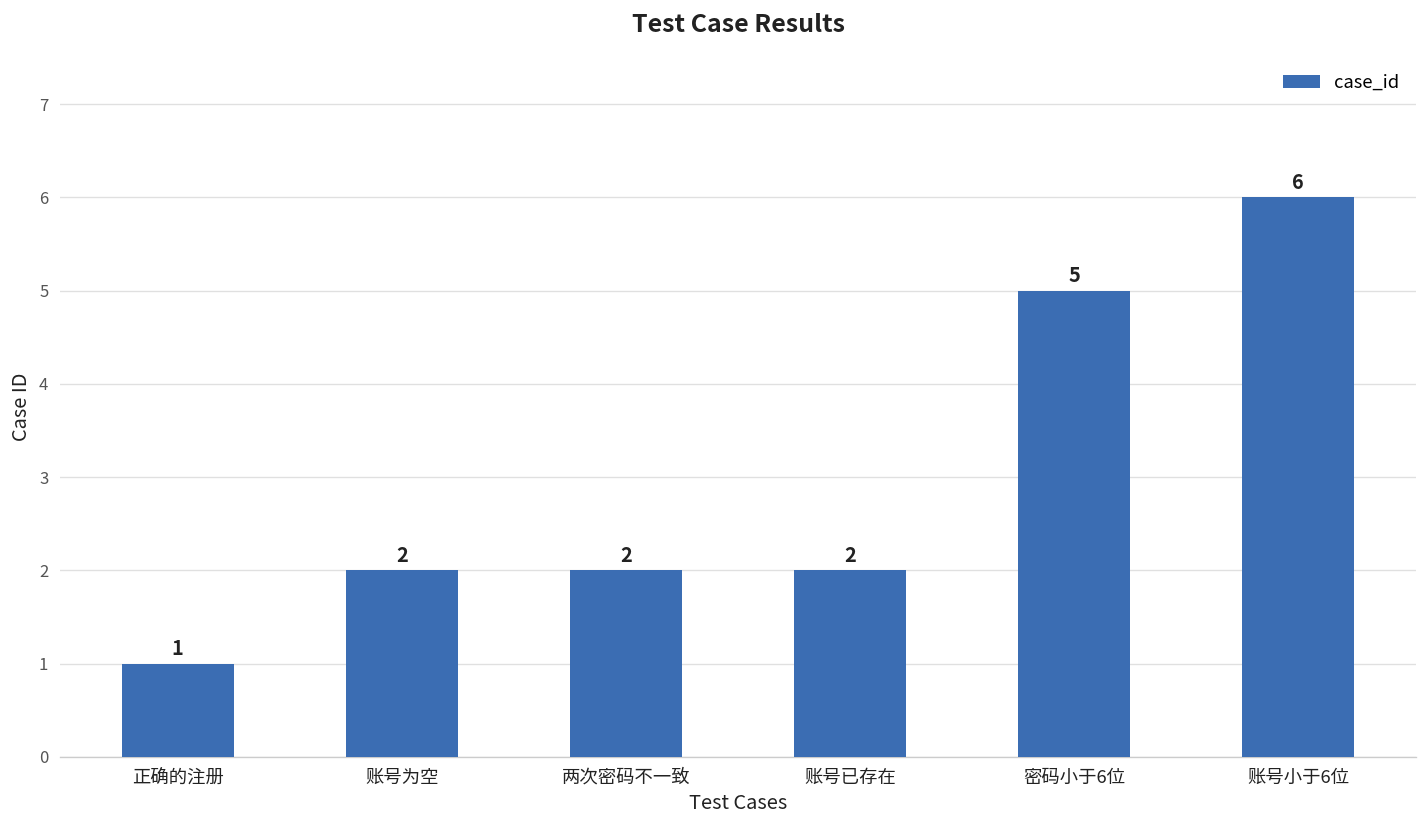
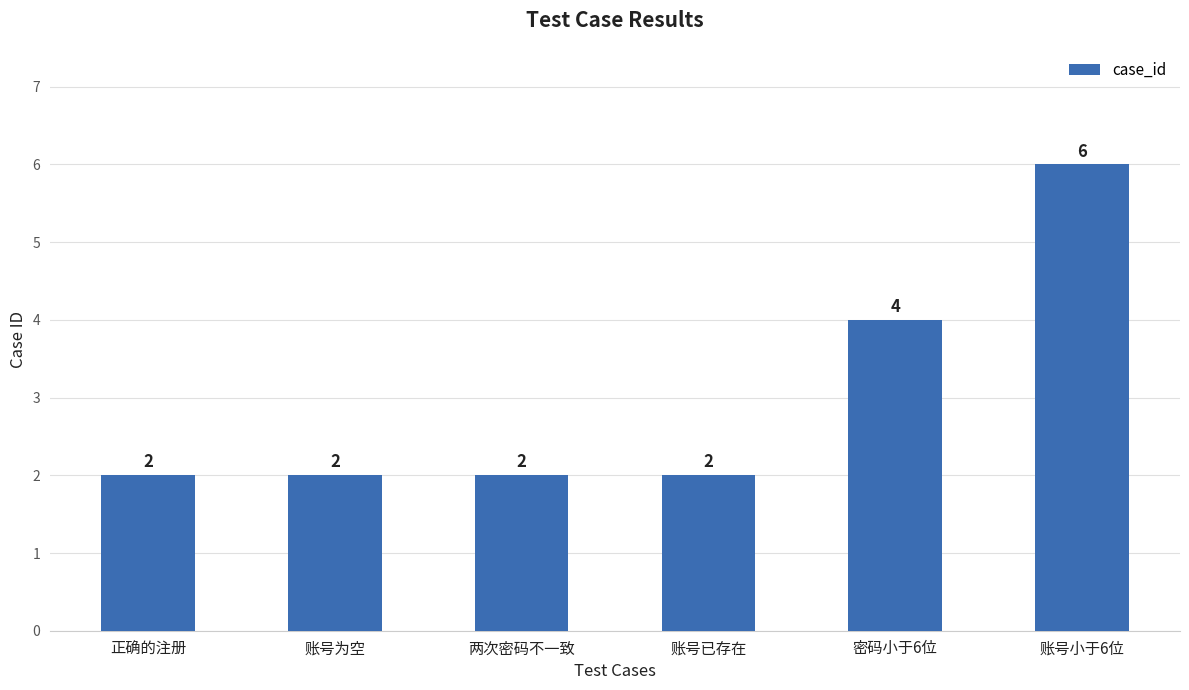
正确的注册: 1 -> 2
密码小于6位: 5 -> 4
